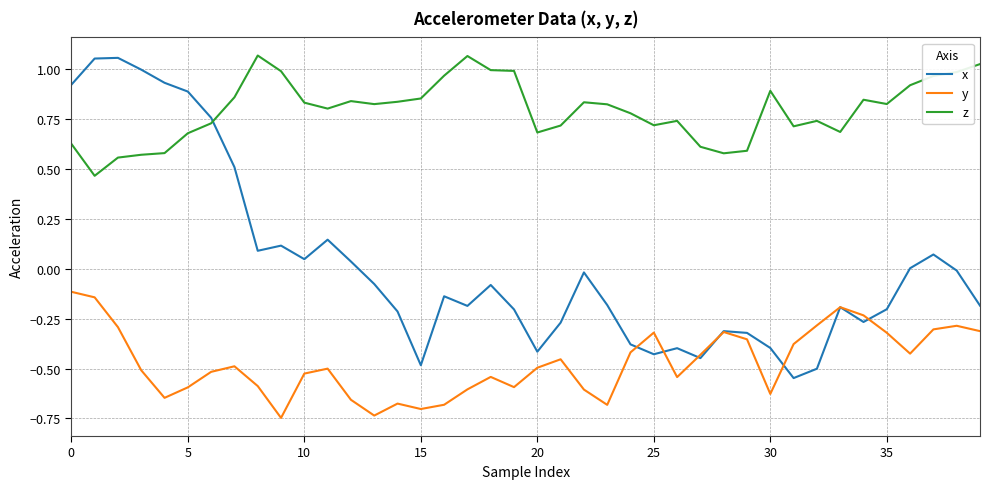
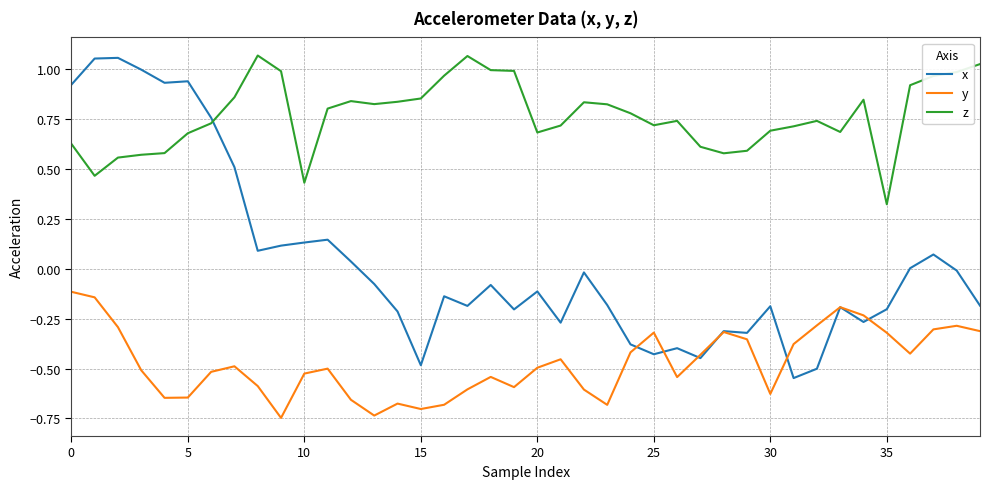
x, 5: 0.89 -> 0.94
y, 5: -0.59 -> -0.65
x, 10: 0.05 -> 0.13
z, 10: 0.83 -> 0.43
x, 20: -0.42 -> -0.11
x, 30: -0.40 -> -0.19
z, 30: 0.89 -> 0.69
z, 35: 0.83 -> 0.32
